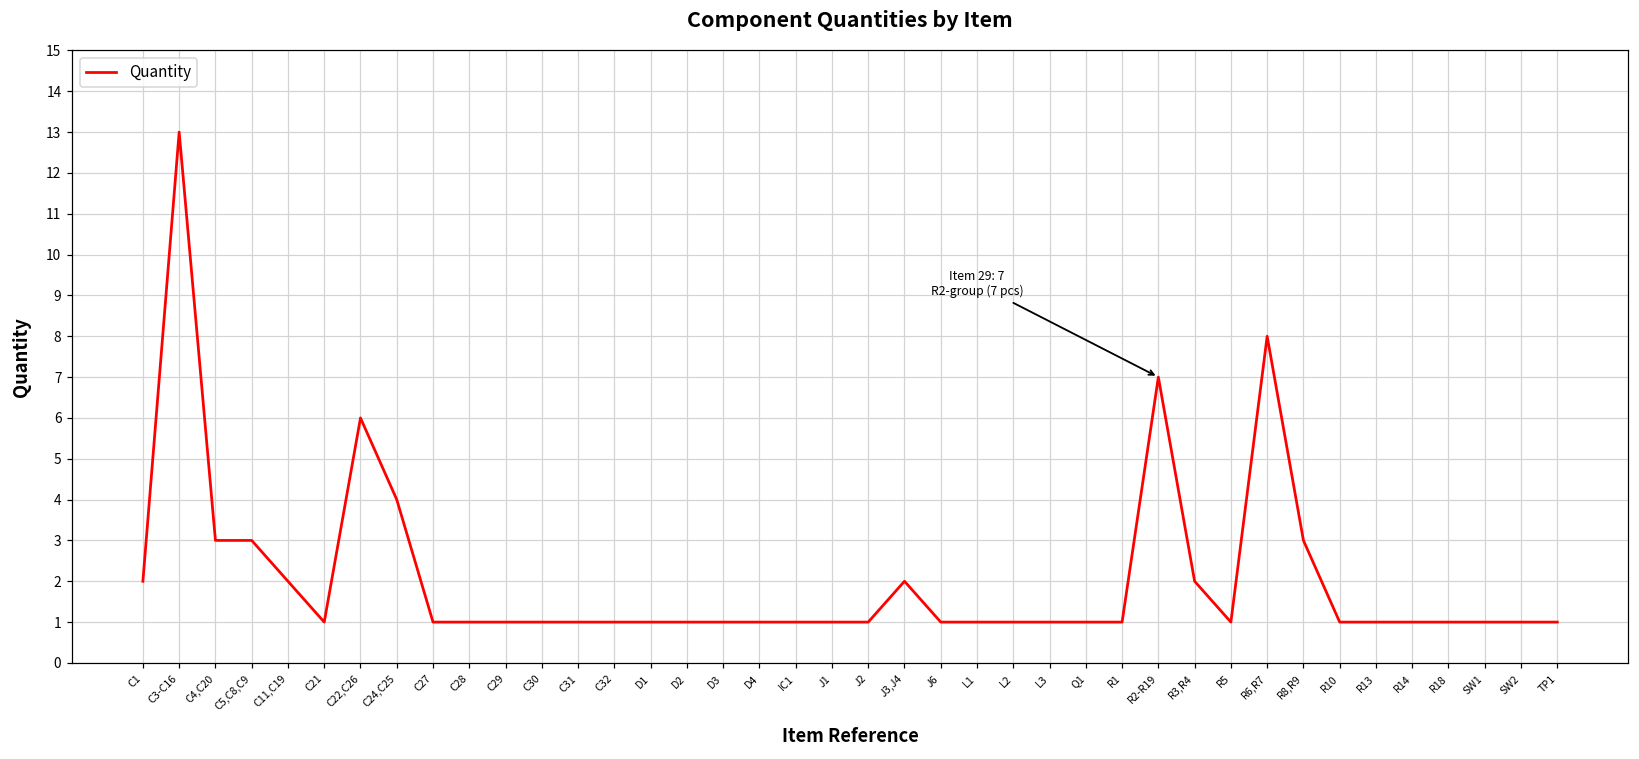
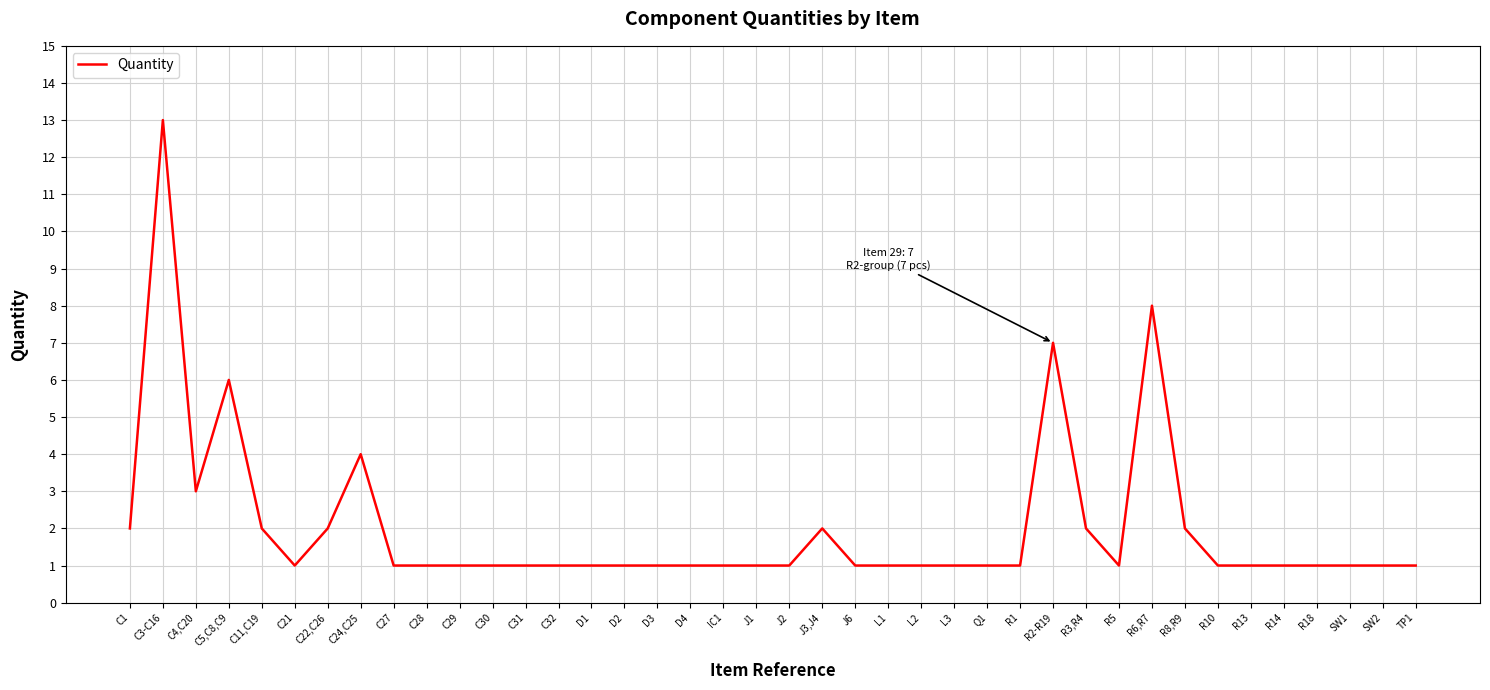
C5,C8,C9: 3 -> 6
C22,C26: 6 -> 2
R8,R9: 3 -> 2
